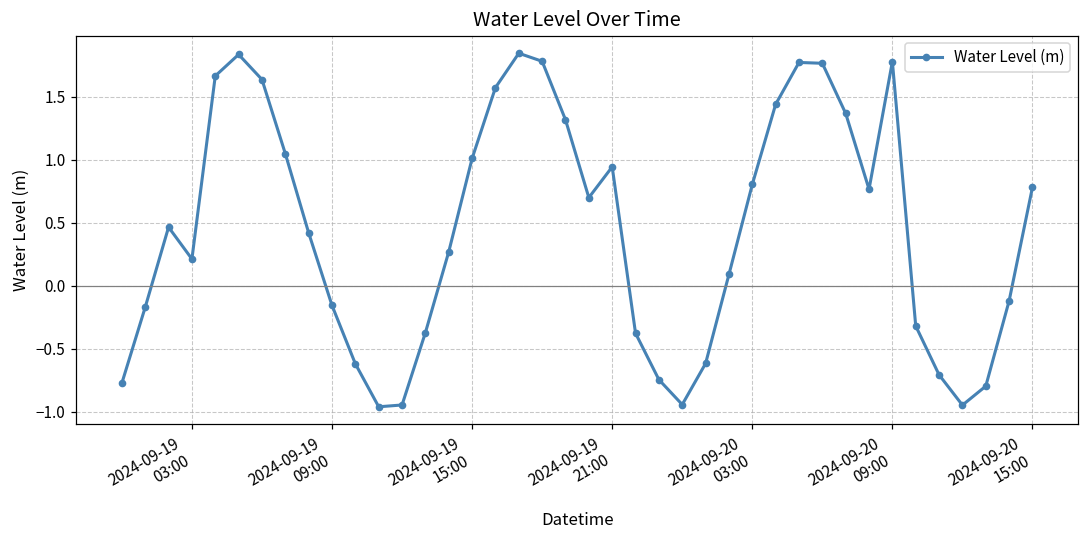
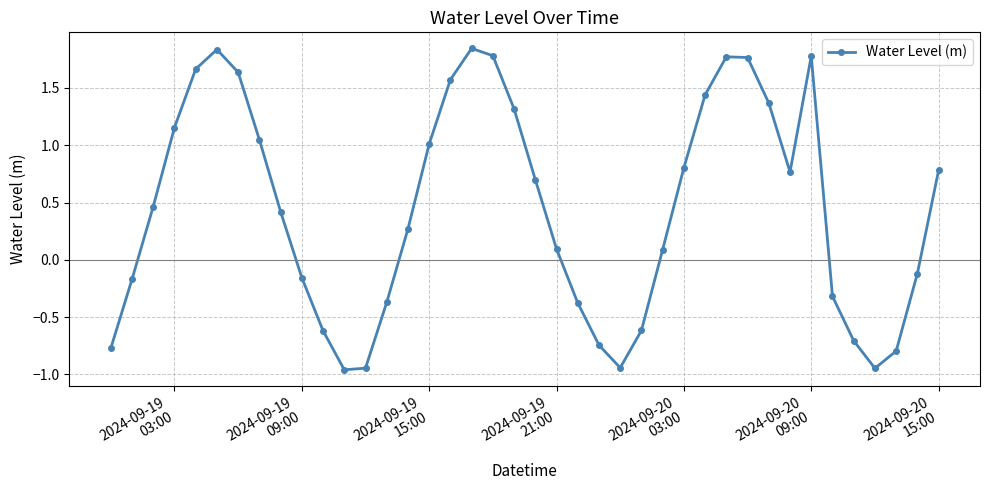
2024-09-19 03:00: 0.21 -> 1.15
2024-09-19 21:00: 0.94 -> 0.09
